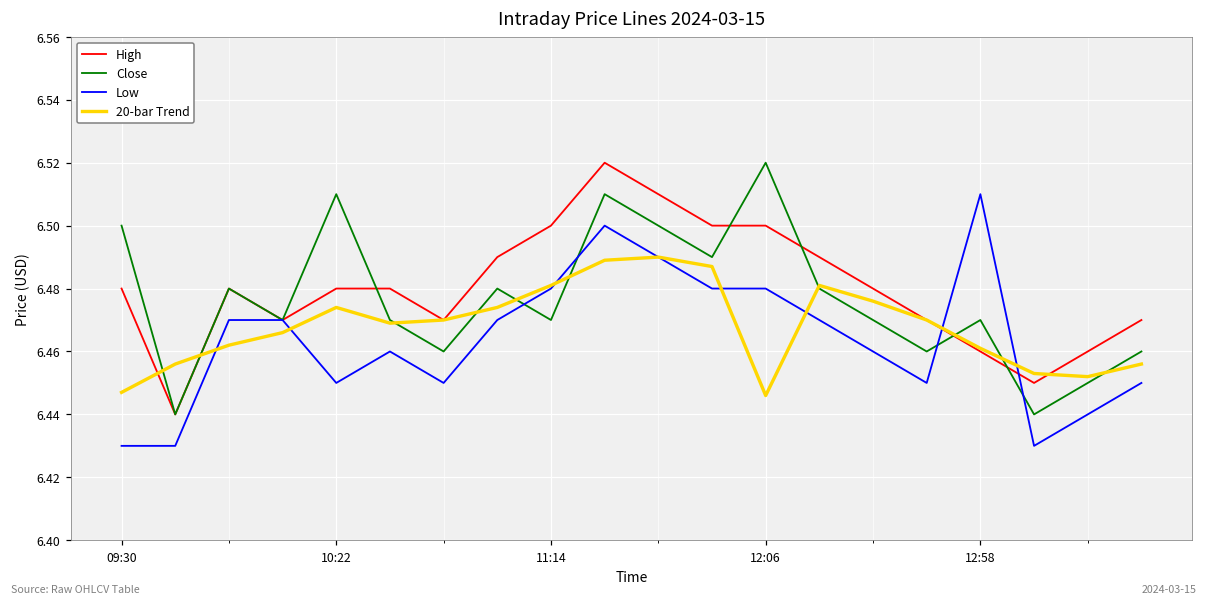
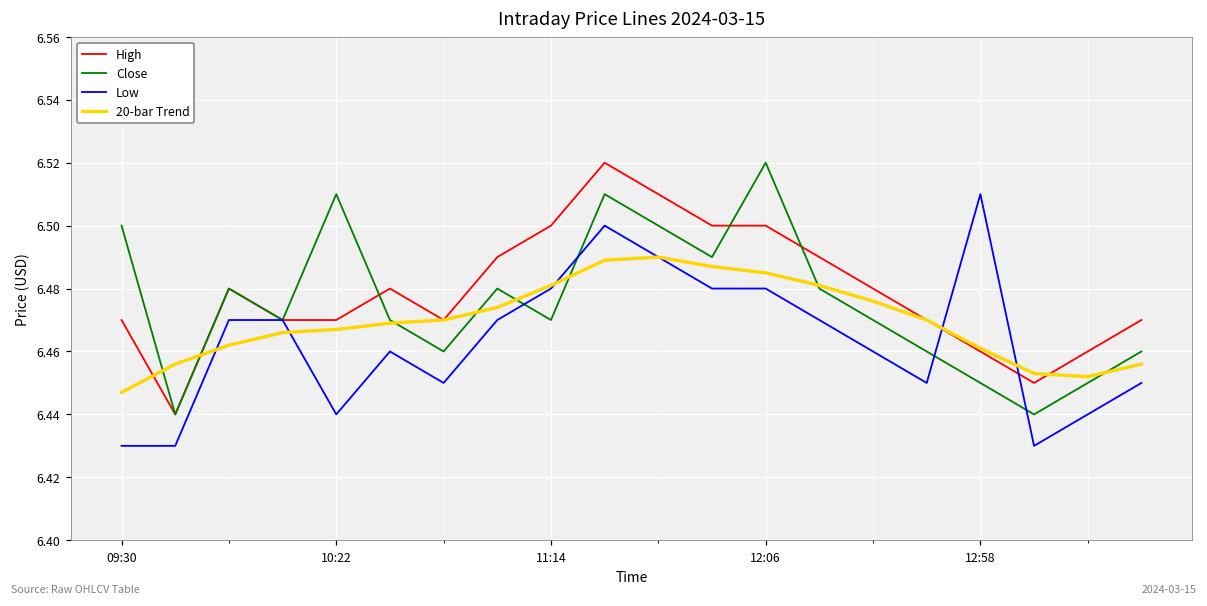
High, 09:30: 6.48 -> 6.47
High, 10:22: 6.48 -> 6.47
Low, 10:22: 6.45 -> 6.44
20-bar Trend, 10:22: 6.474 -> 6.467
20-bar Trend, 12:06: 6.446 -> 6.485
Close, 12:58: 6.47 -> 6.45
